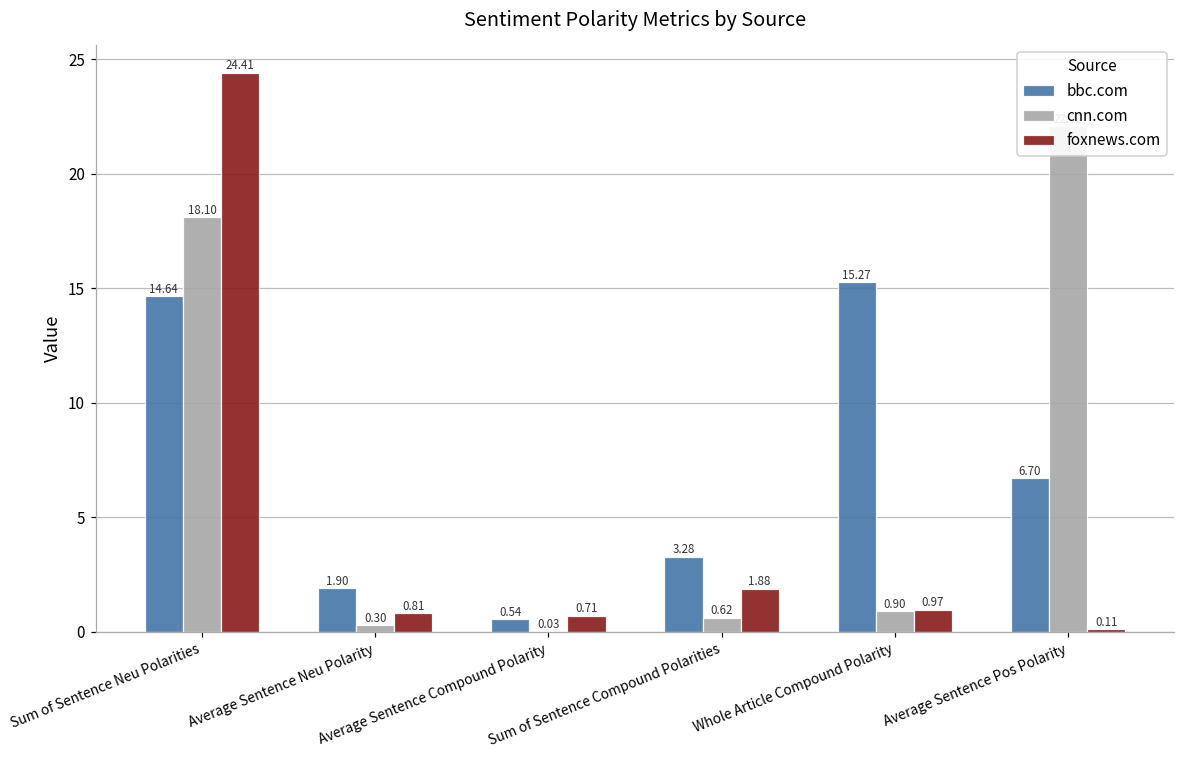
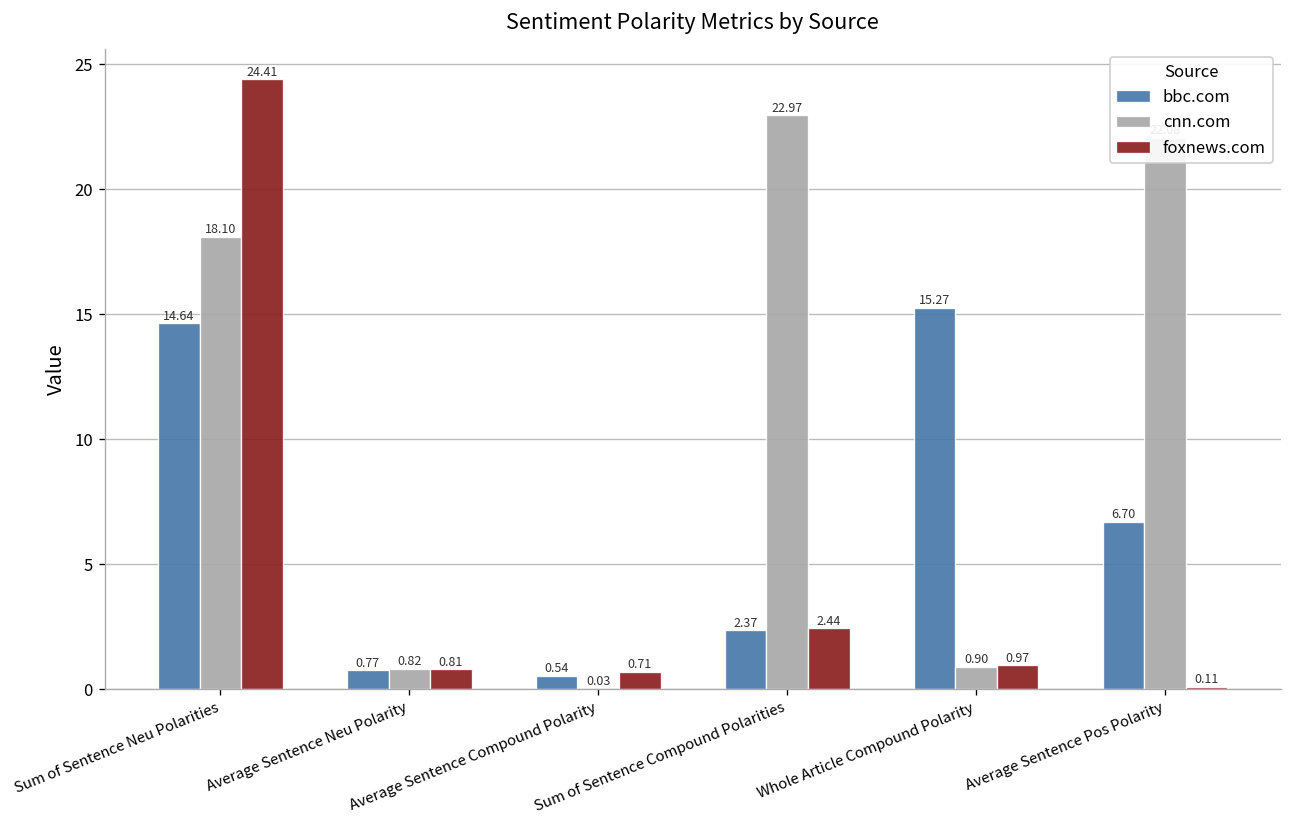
bbc.com, Average Sentence Neu Polarity: 1.90 -> 0.77
cnn.com, Average Sentence Neu Polarity: 0.30 -> 0.82
bbc.com, Sum of Sentence Compound Polarities: 3.28 -> 2.37
cnn.com, Sum of Sentence Compound Polarities: 0.62 -> 22.97
foxnews.com, Sum of Sentence Compound Polarities: 1.88 -> 2.44
